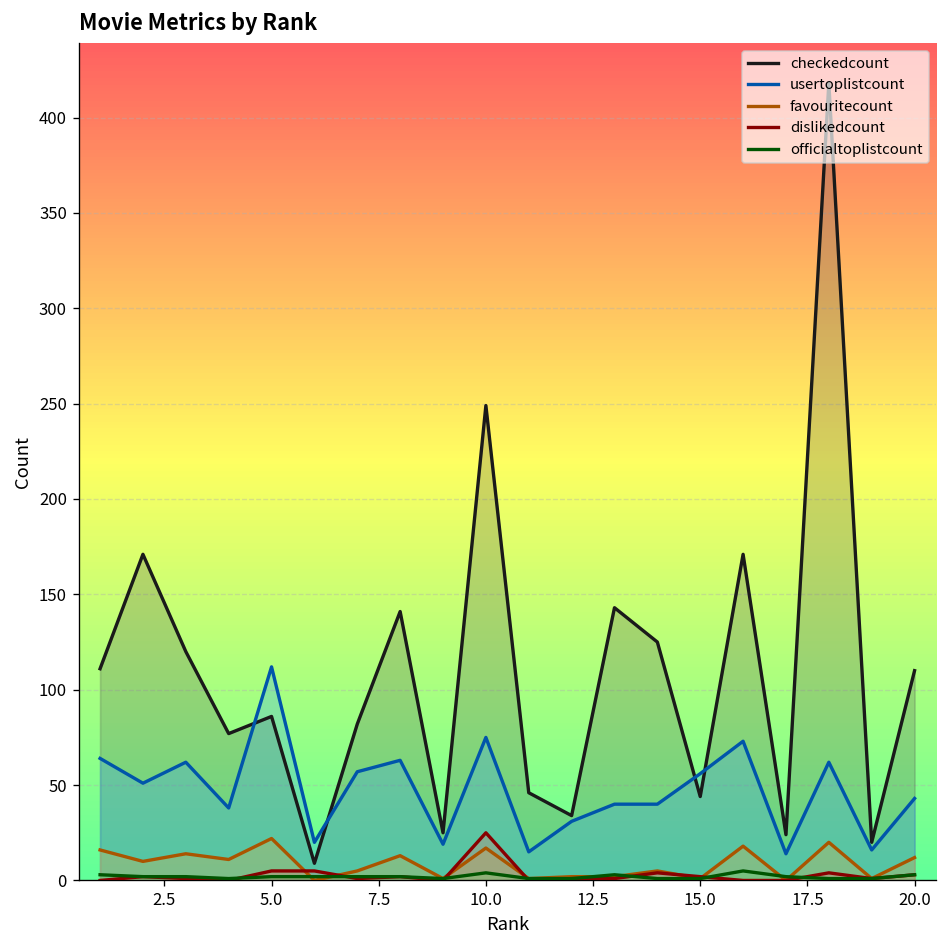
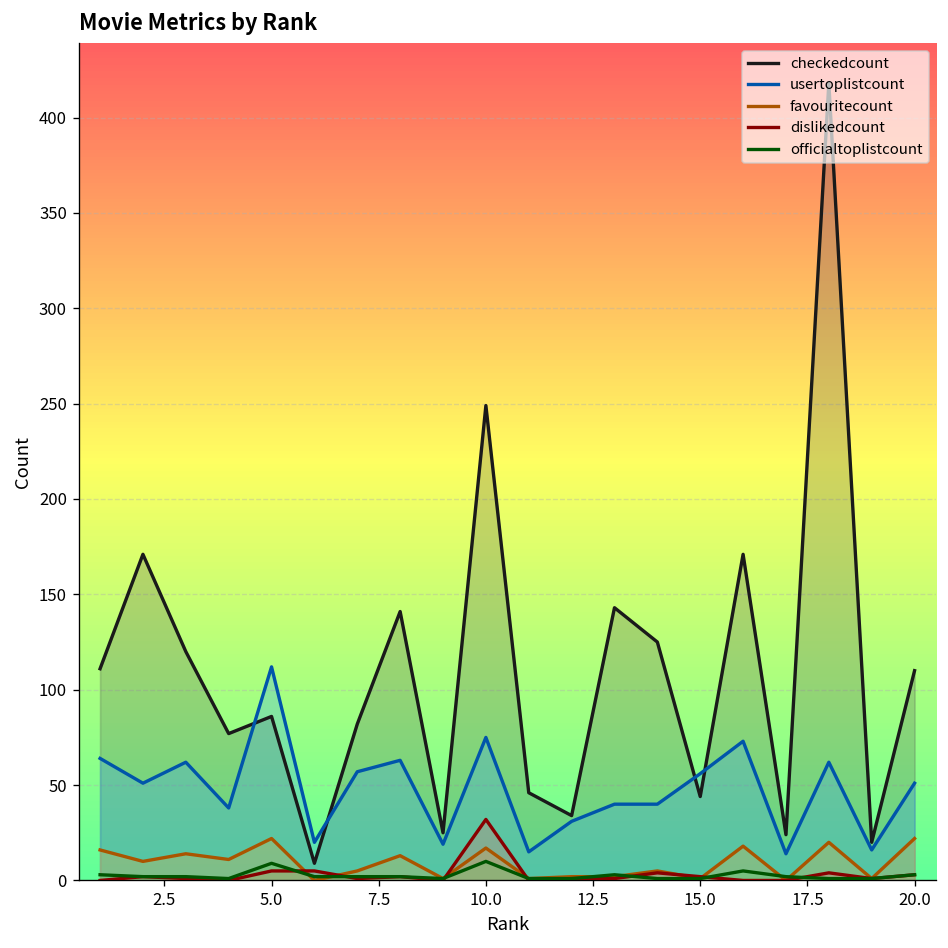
officialtoplistcount, 5.0: 2 -> 9
dislikedcount, 10.0: 25 -> 32
officialtoplistcount, 10.0: 4 -> 10
usertoplistcount, 20.0: 43 -> 51
favouritecount, 20.0: 12 -> 22
